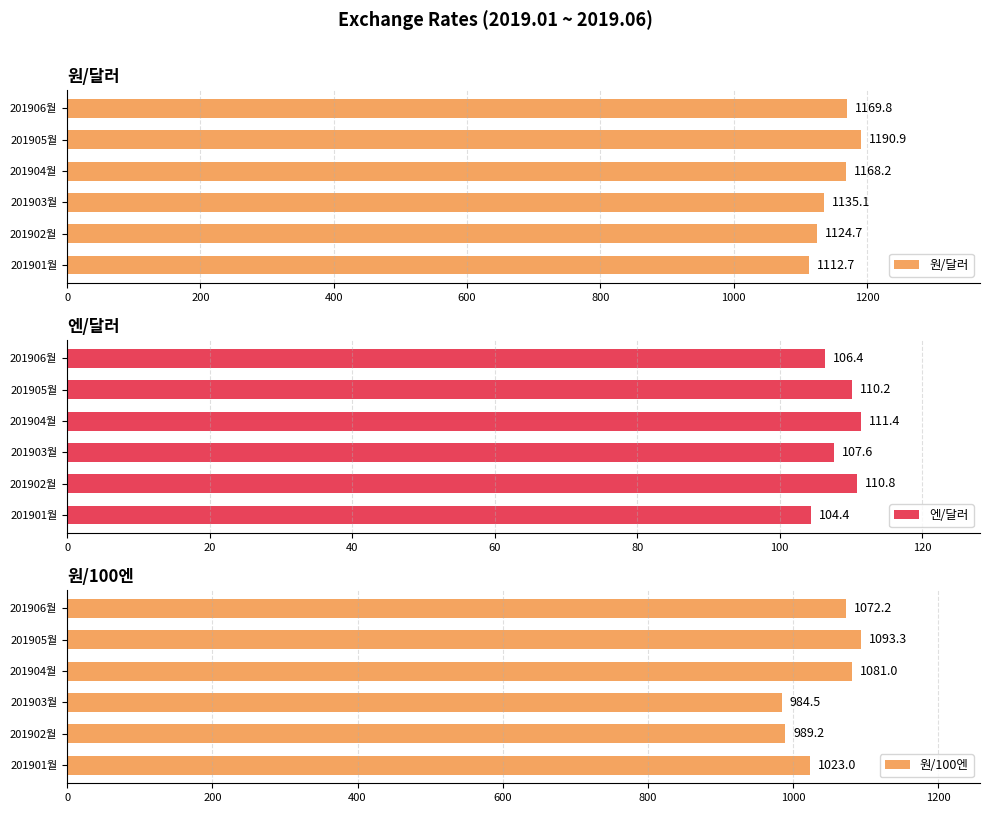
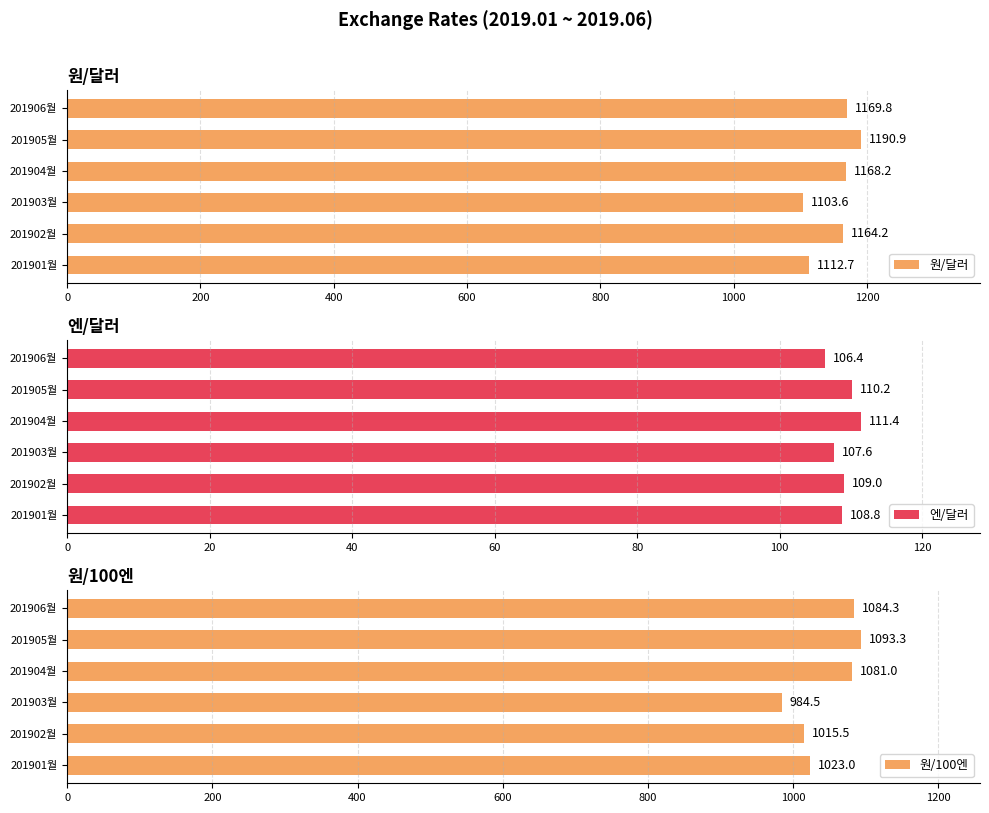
원/달러, 201903월: 1135.1 -> 1103.6
원/달러, 201902월: 1124.7 -> 1164.2
엔/달러, 201902월: 110.8 -> 109.0
엔/달러, 201901월: 104.4 -> 108.8
원/100엔, 201906월: 1072.2 -> 1084.3
원/100엔, 201902월: 989.2 -> 1015.5
